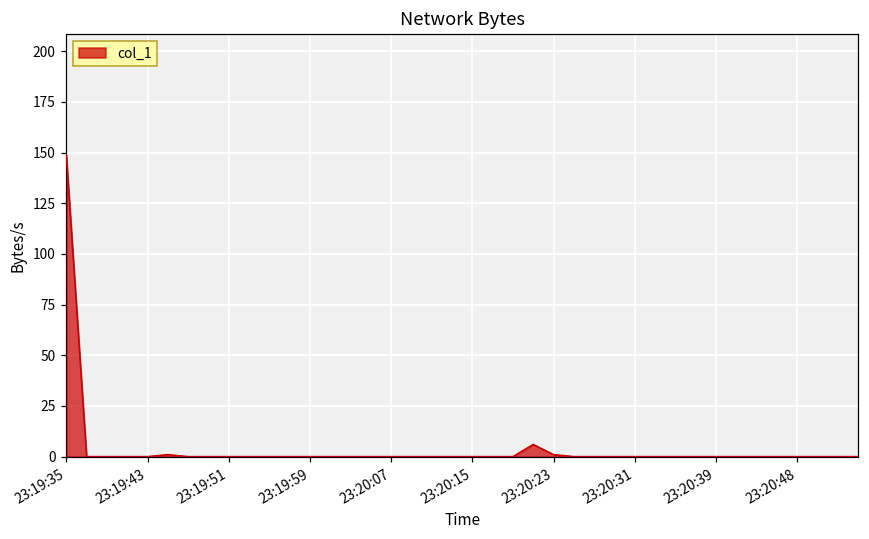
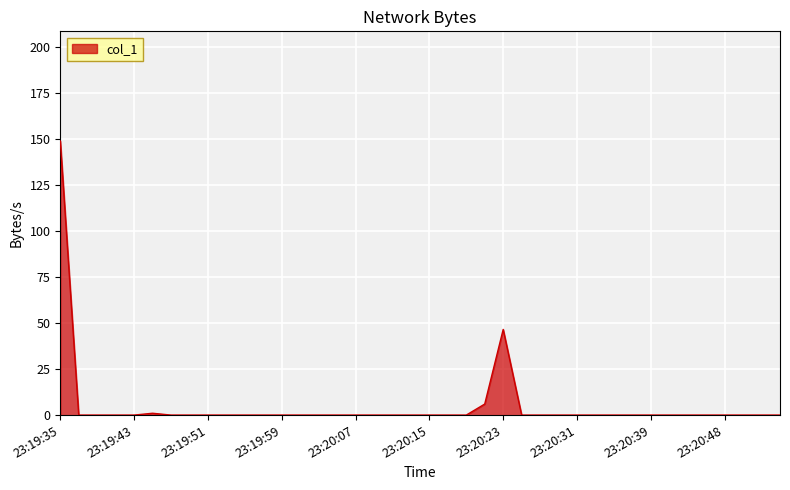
23:20:23: 1 -> 47
